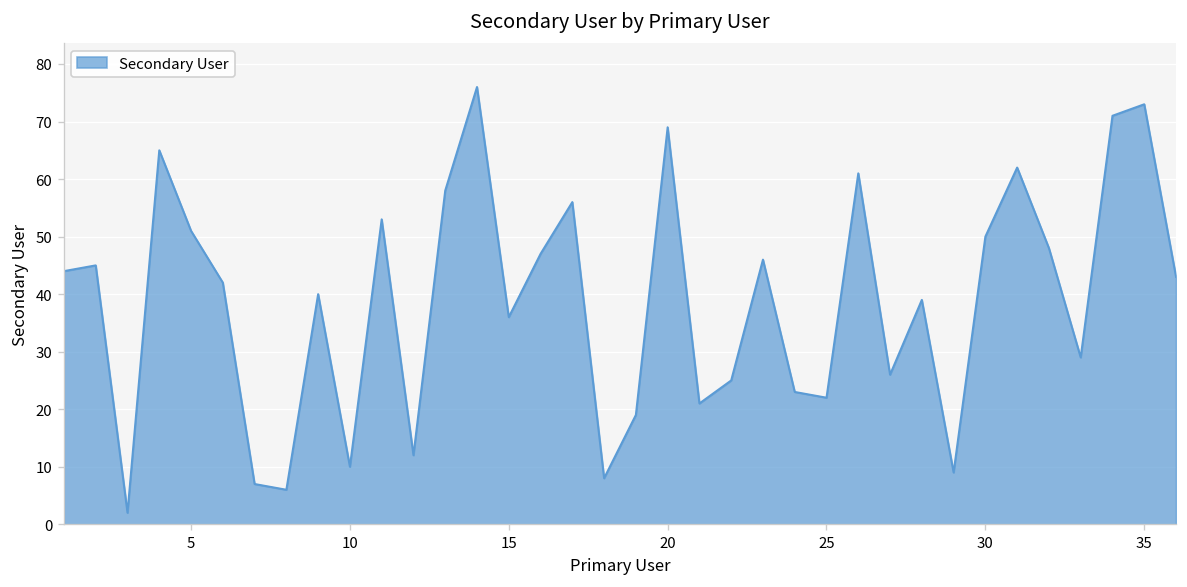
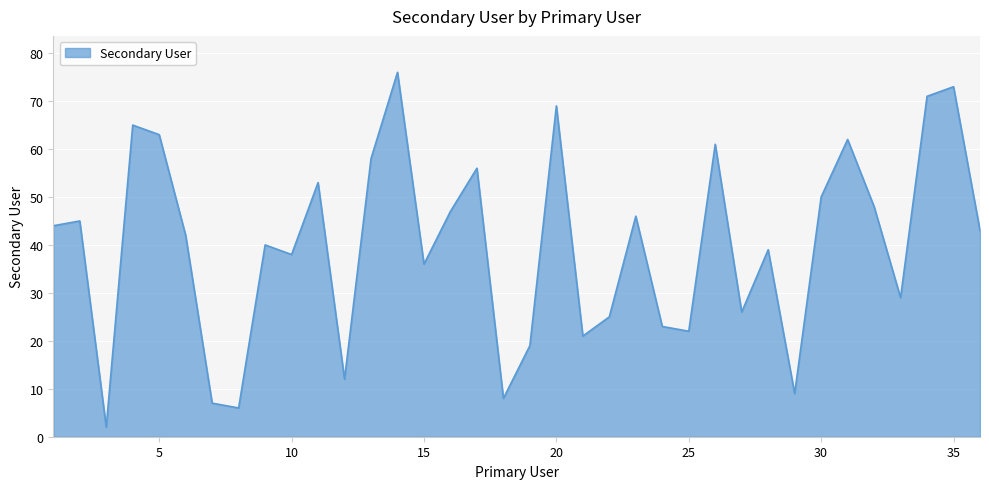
5: 51 -> 63
10: 10 -> 38
